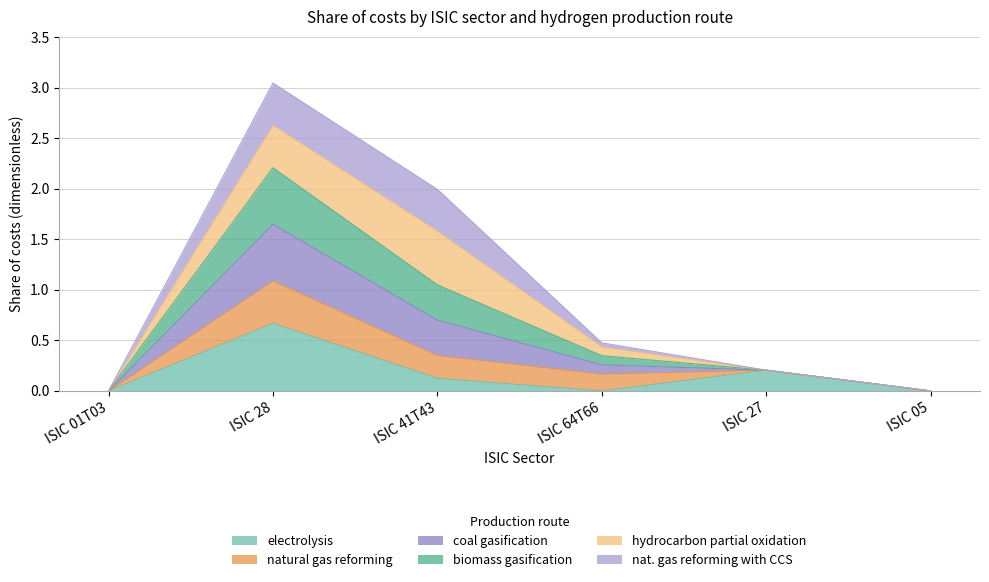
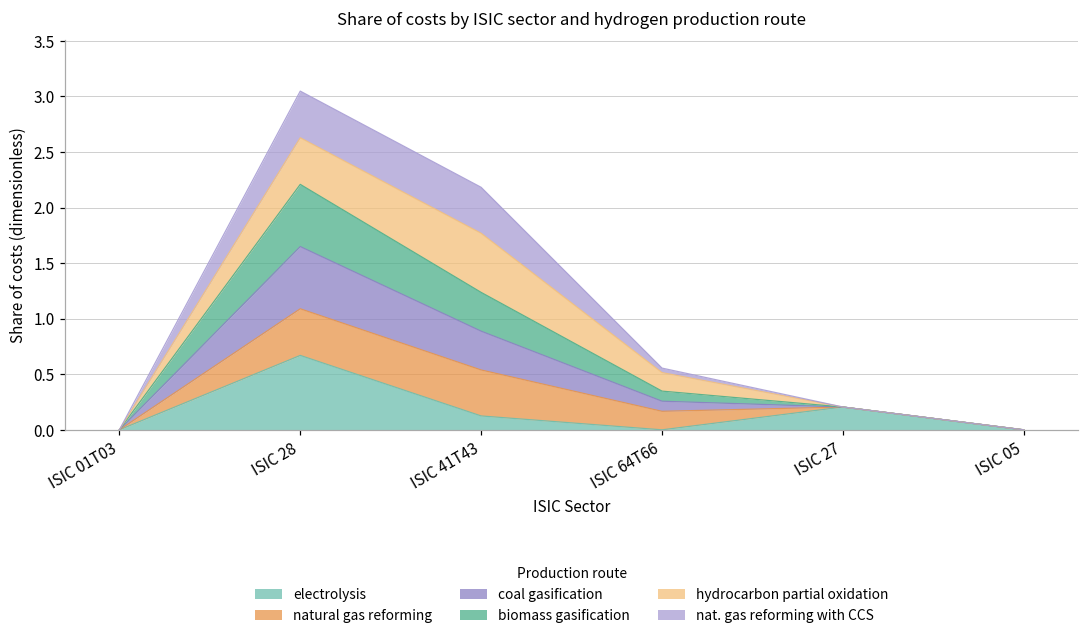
natural gas reforming, ISIC 41T43: 0.23 -> 0.41
hydrocarbon partial oxidation, ISIC 64T66: 0.09 -> 0.17
